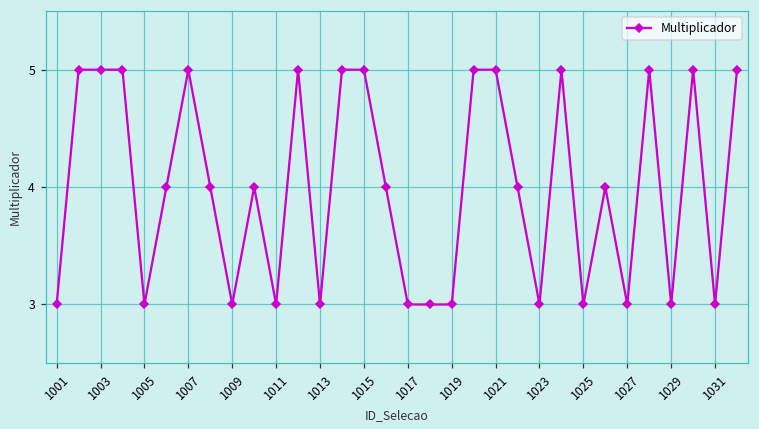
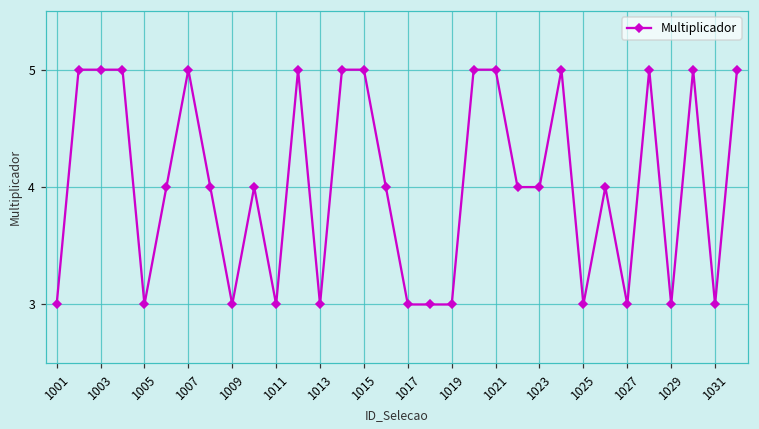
1023: 3 -> 4
